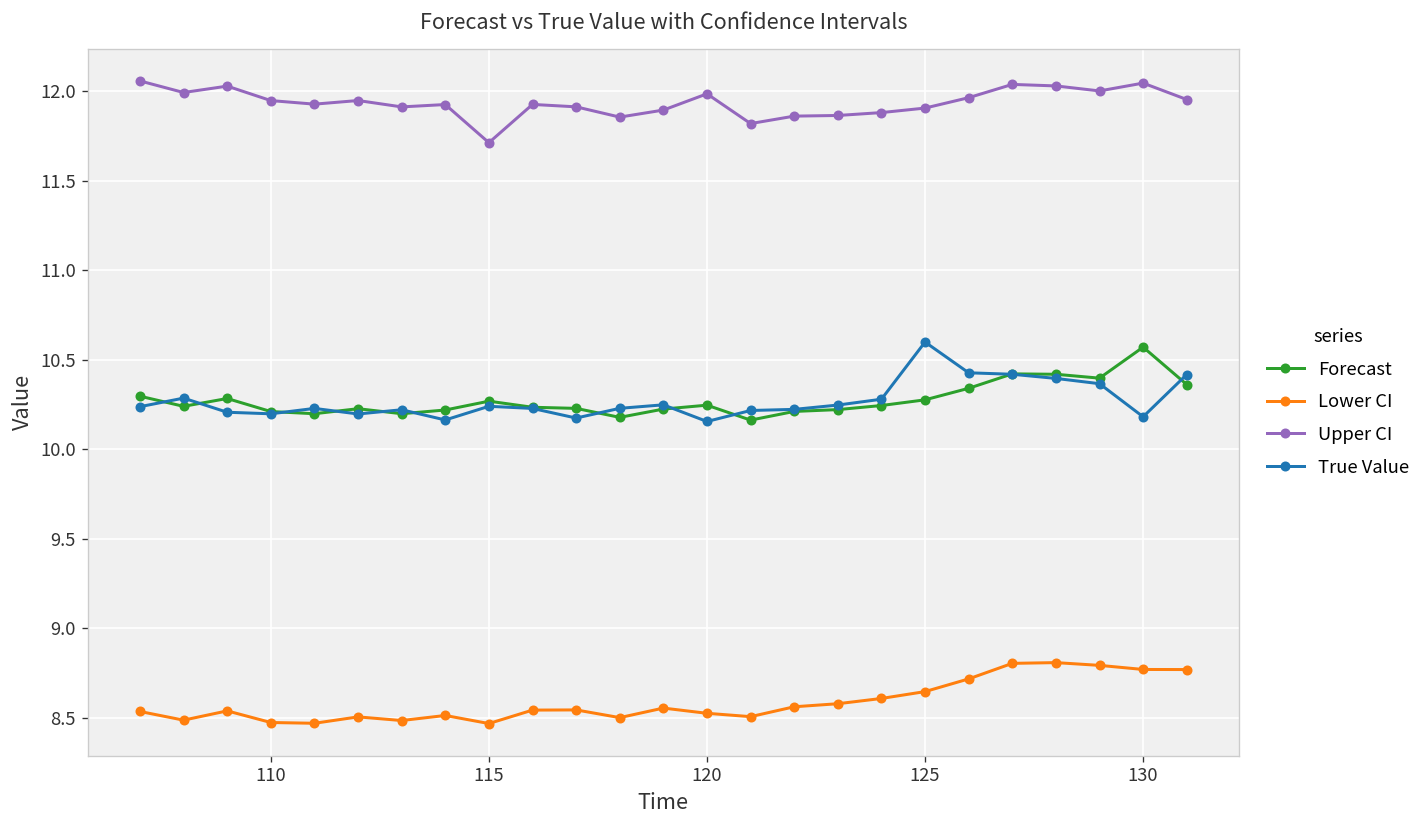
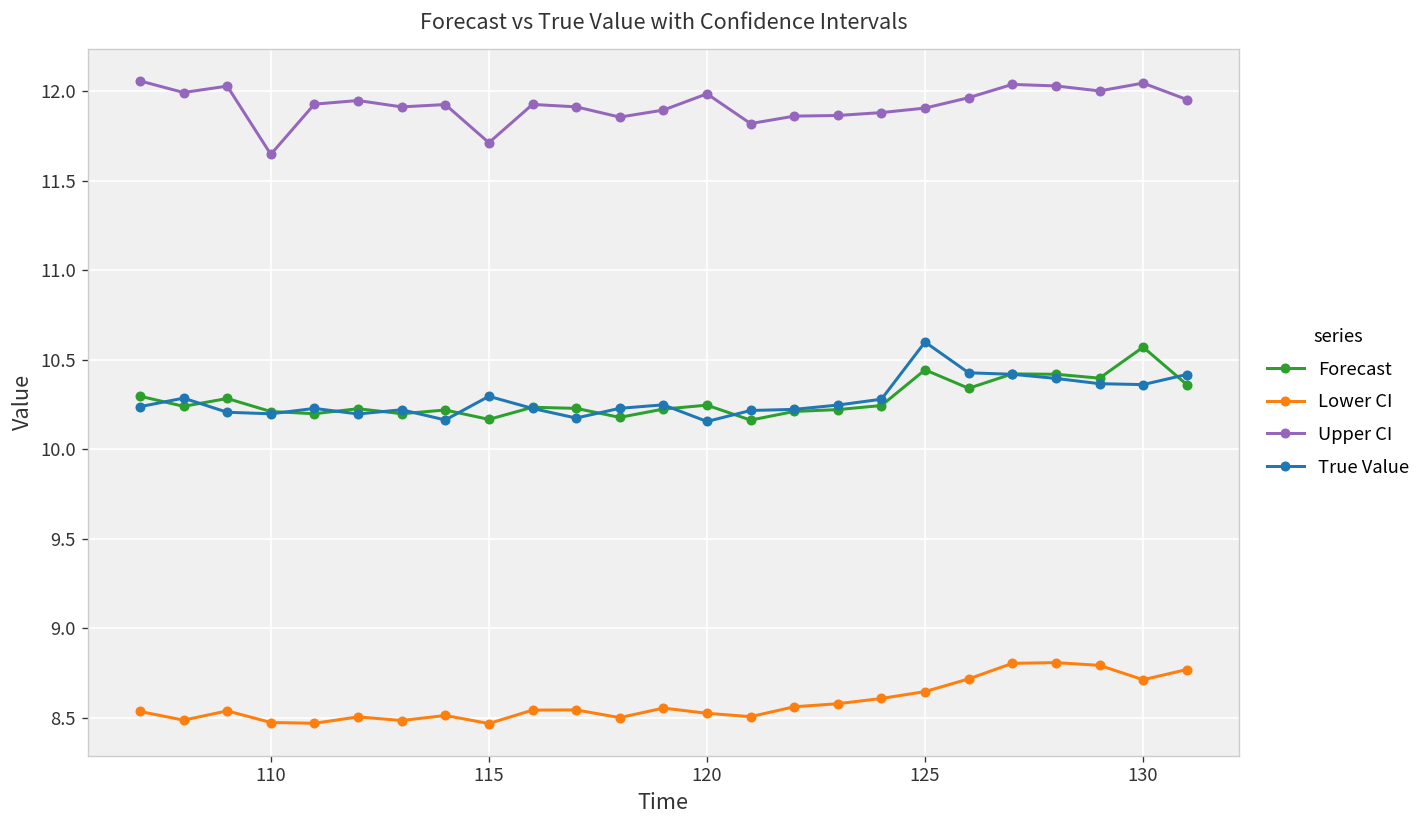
Upper CI, 110: 11.95 -> 11.65
Forecast, 115: 10.27 -> 10.17
True Value, 115: 10.24 -> 10.30
Forecast, 125: 10.28 -> 10.44
Lower CI, 130: 8.77 -> 8.71
True Value, 130: 10.18 -> 10.36
